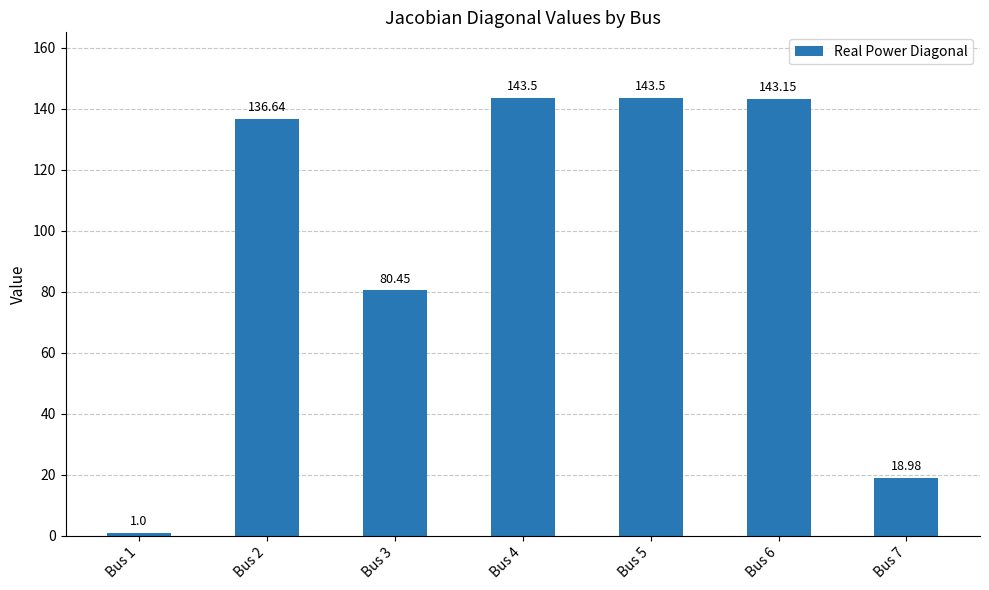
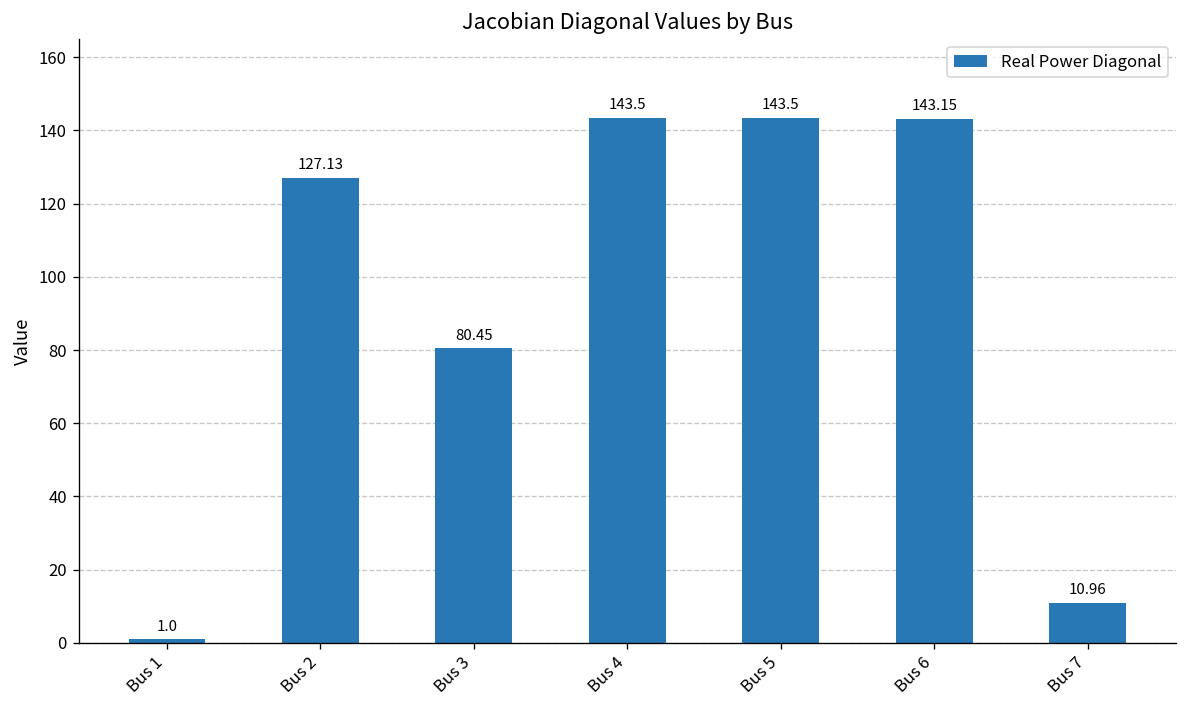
Bus 2: 136.64 -> 127.13
Bus 7: 18.98 -> 10.96
